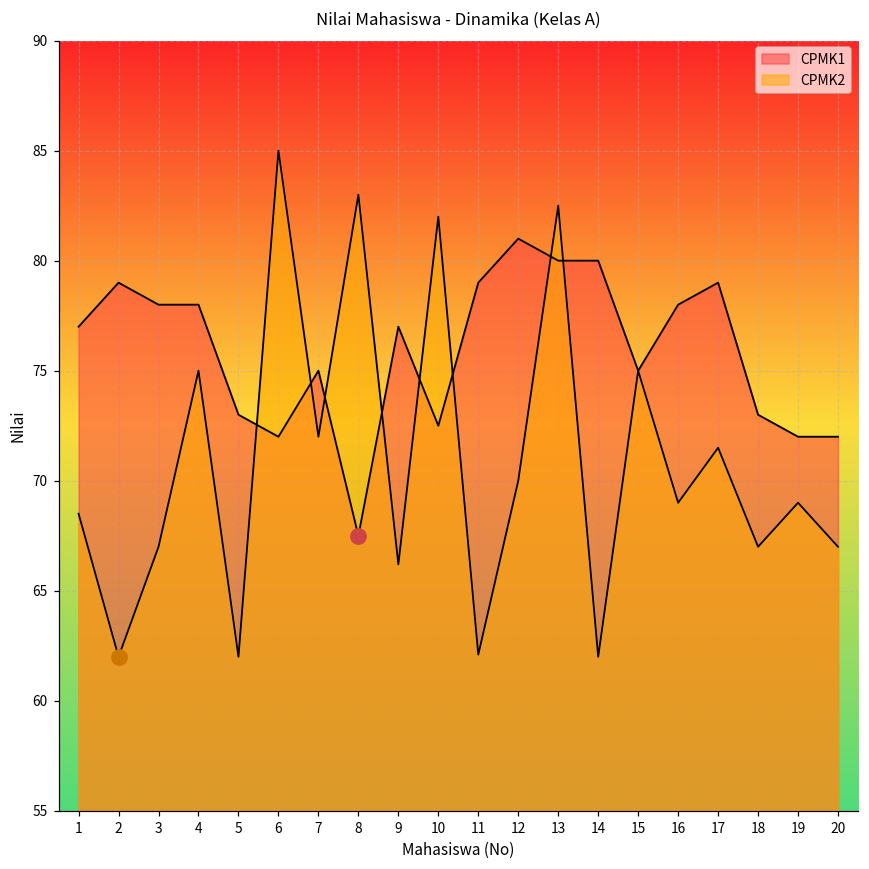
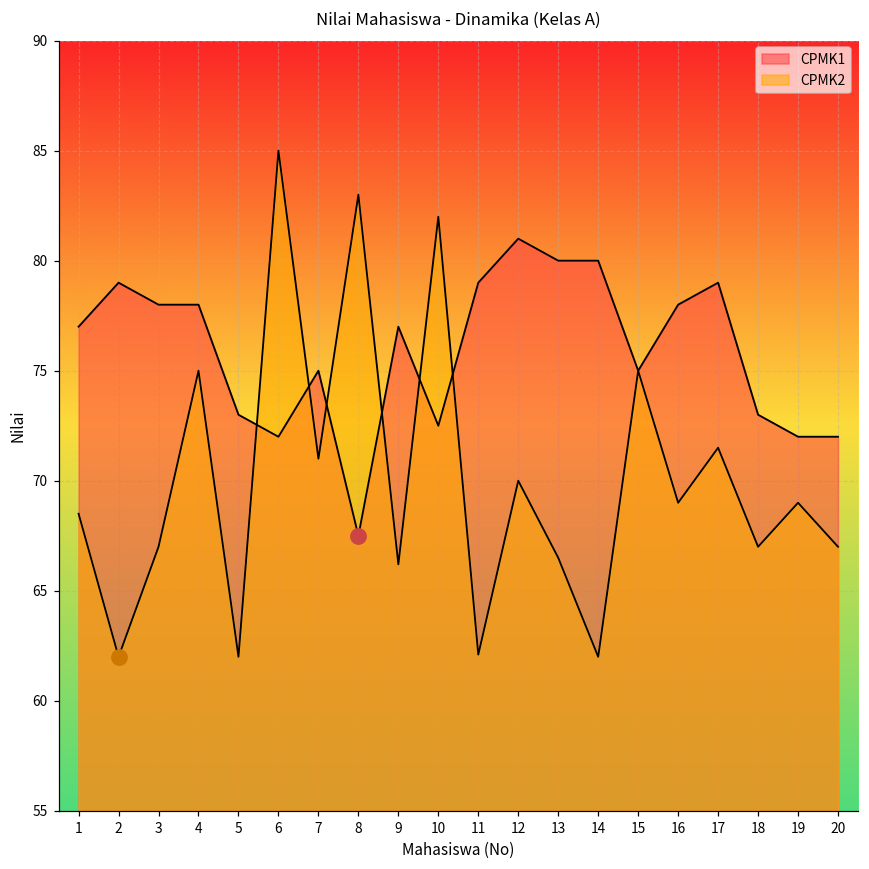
CPMK2, 7: 72 -> 71
CPMK2, 13: 82.5 -> 66.5
